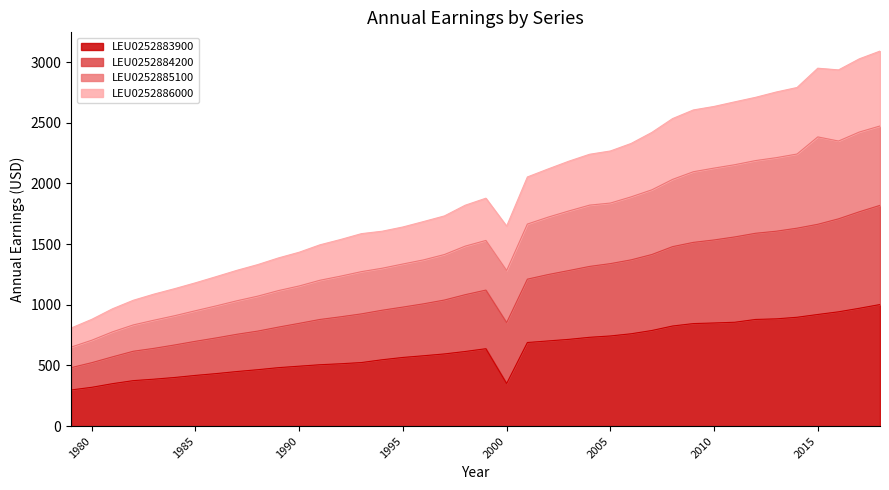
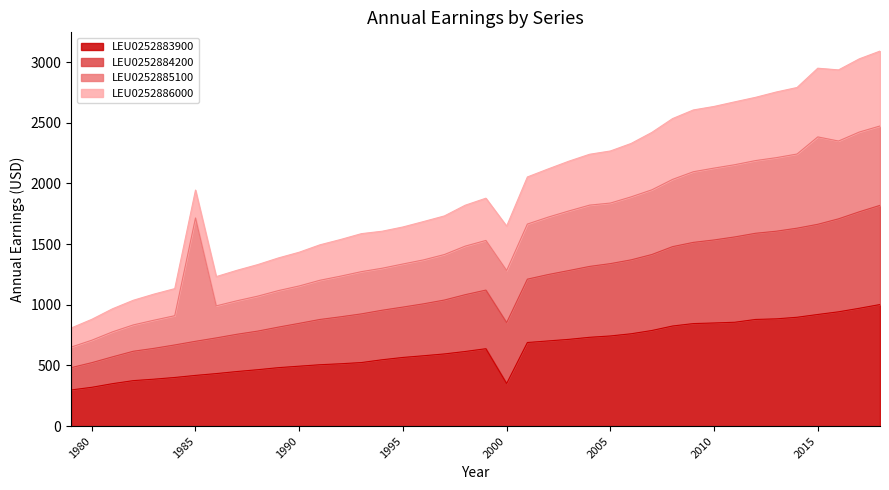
LEU0252885100, 1985: 250 -> 1020
